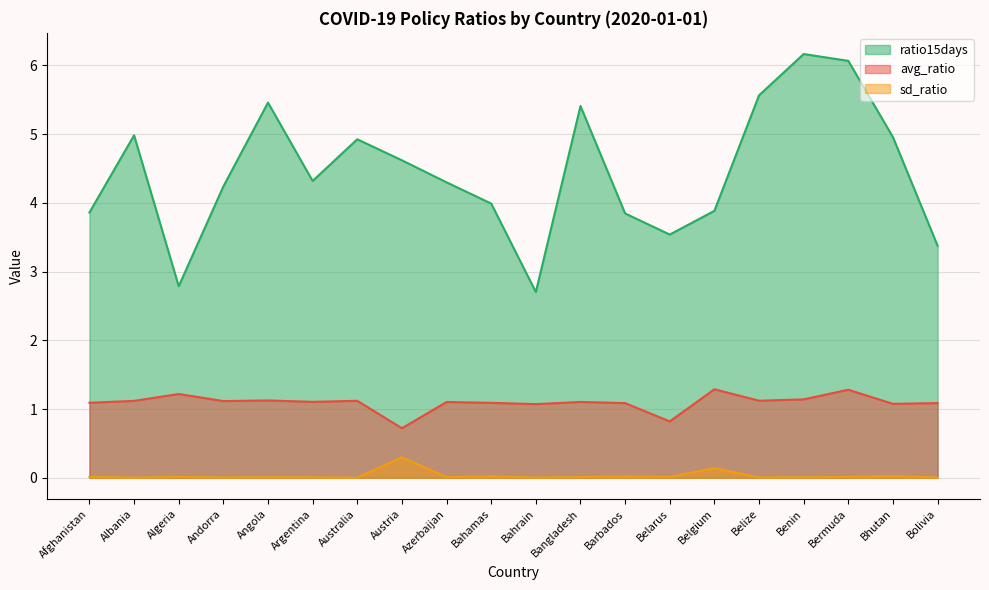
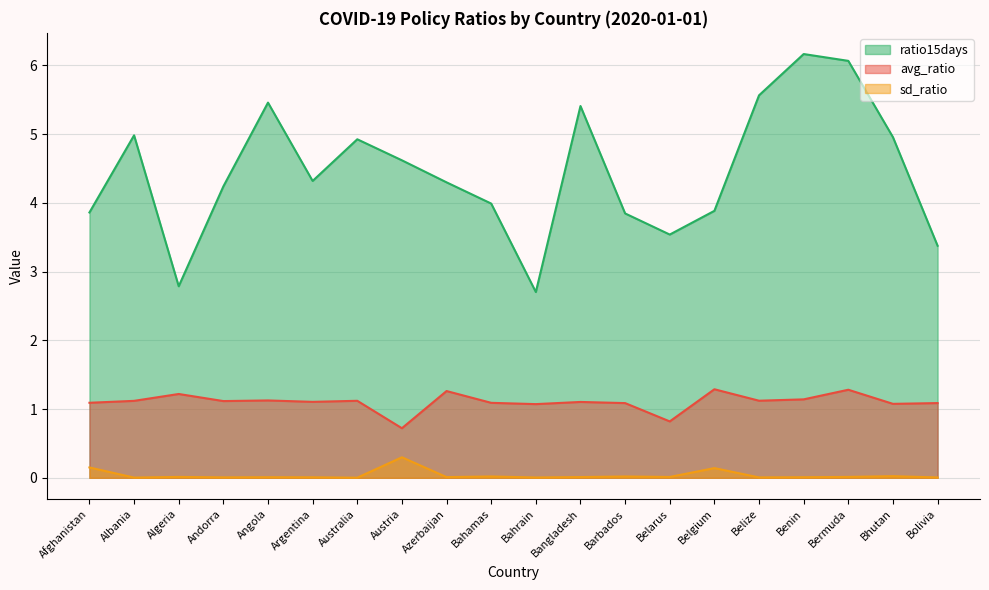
sd_ratio, Afghanistan: 0.0 -> 0.2
avg_ratio, Azerbaijan: 1.1 -> 1.3
